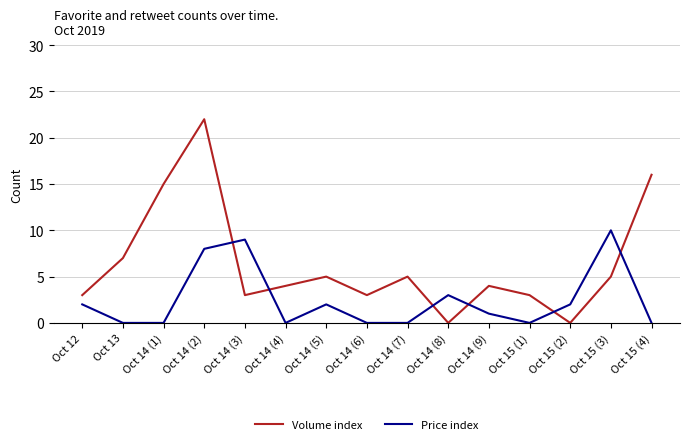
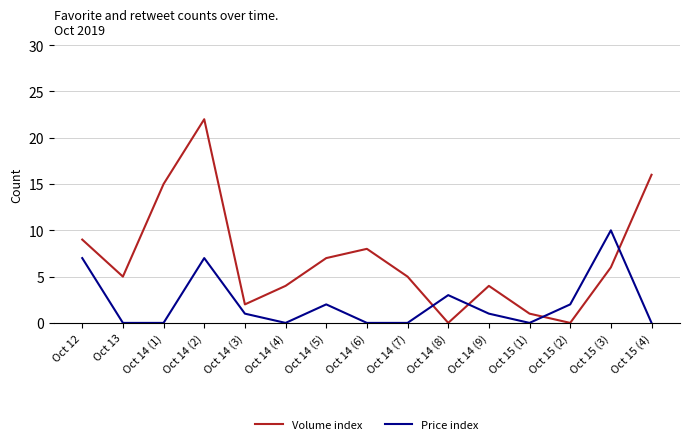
Volume index, Oct 12: 3 -> 9
Price index, Oct 12: 2 -> 7
Volume index, Oct 13: 7 -> 5
Price index, Oct 14 (2): 8 -> 7
Volume index, Oct 14 (3): 3 -> 2
Price index, Oct 14 (3): 9 -> 1
Volume index, Oct 14 (5): 5 -> 7
Volume index, Oct 14 (6): 3 -> 8
Volume index, Oct 15 (1): 3 -> 1
Volume index, Oct 15 (3): 5 -> 6
